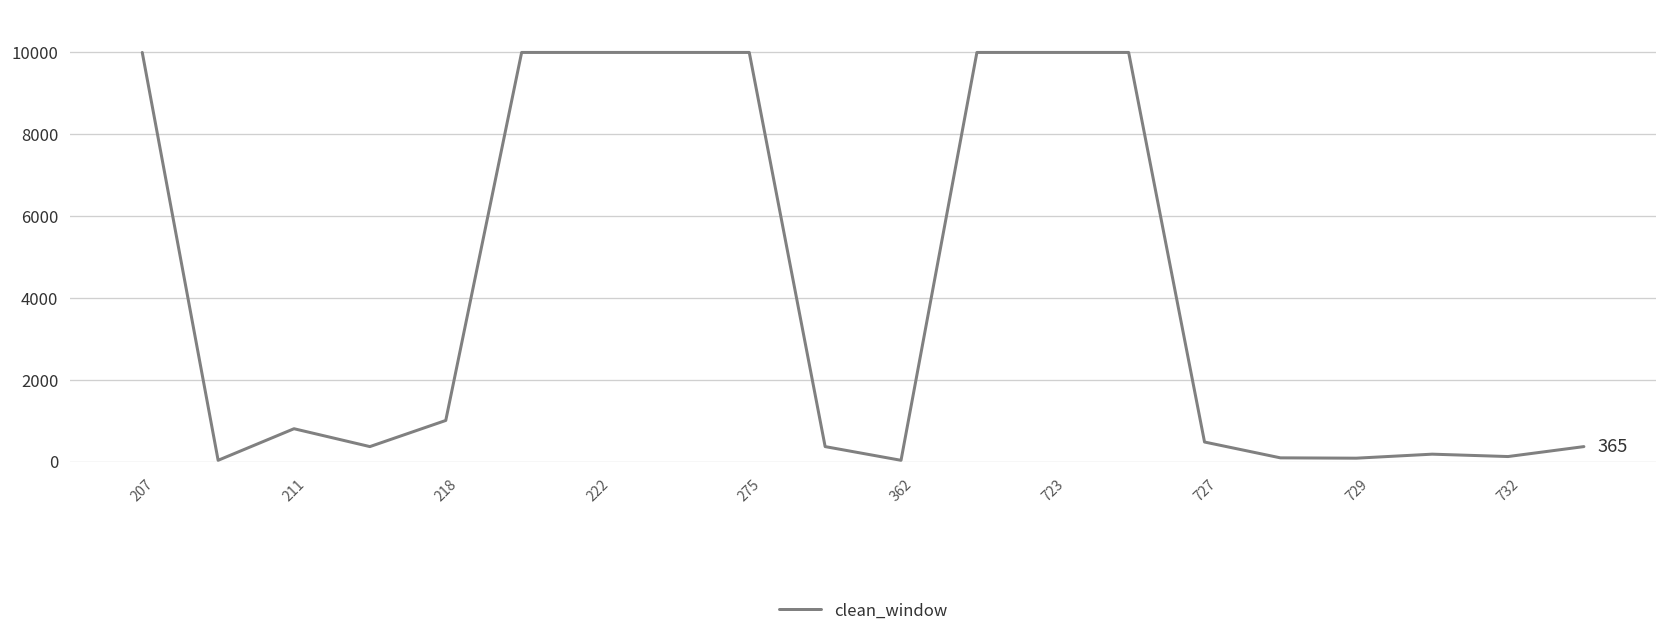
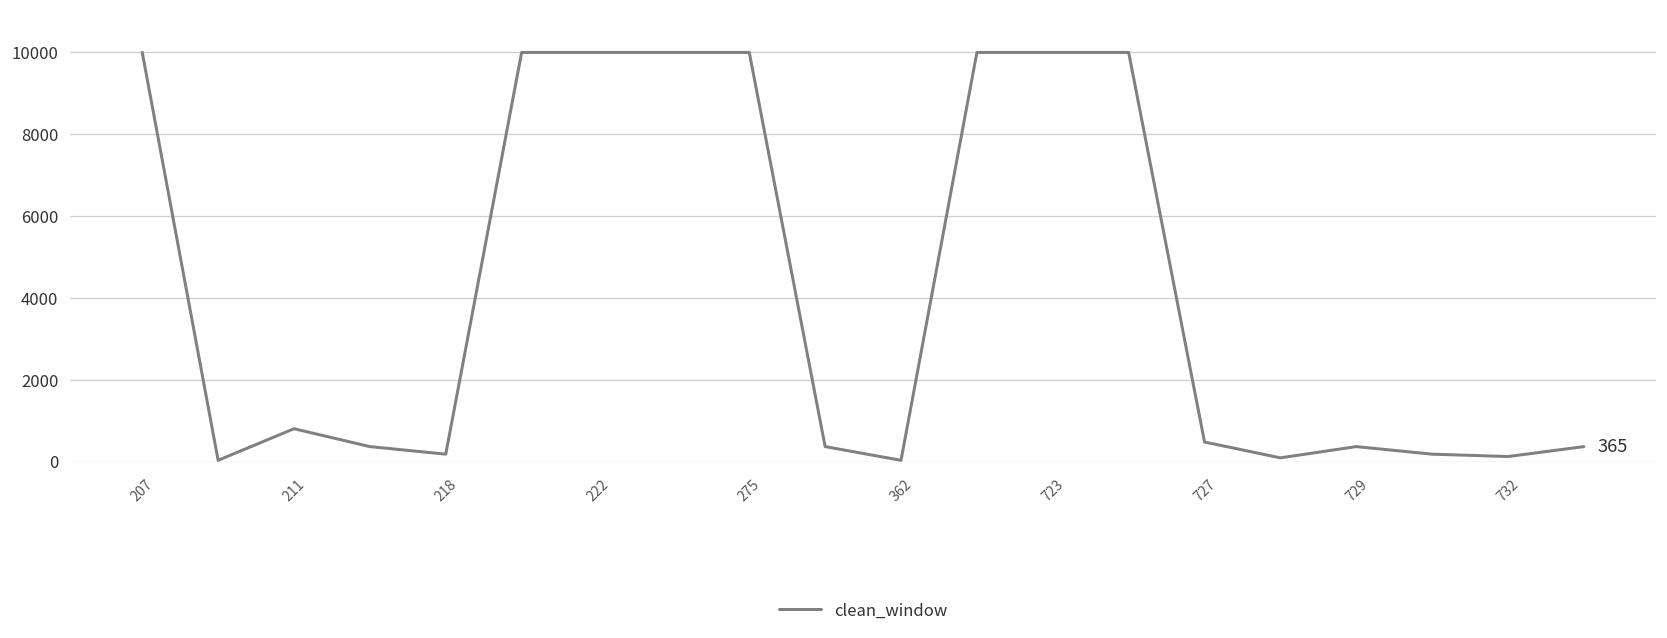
218: 1000 -> 200
729: 100 -> 400
